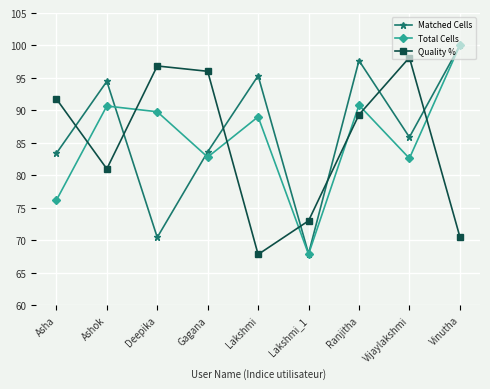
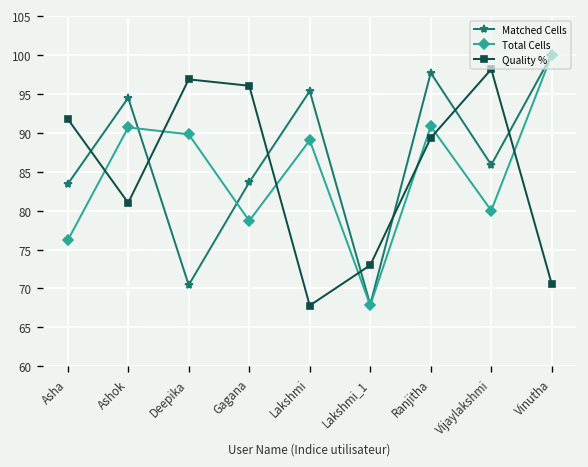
Total Cells, Gagana: 83 -> 79
Total Cells, Vijaylakshmi: 83 -> 80
